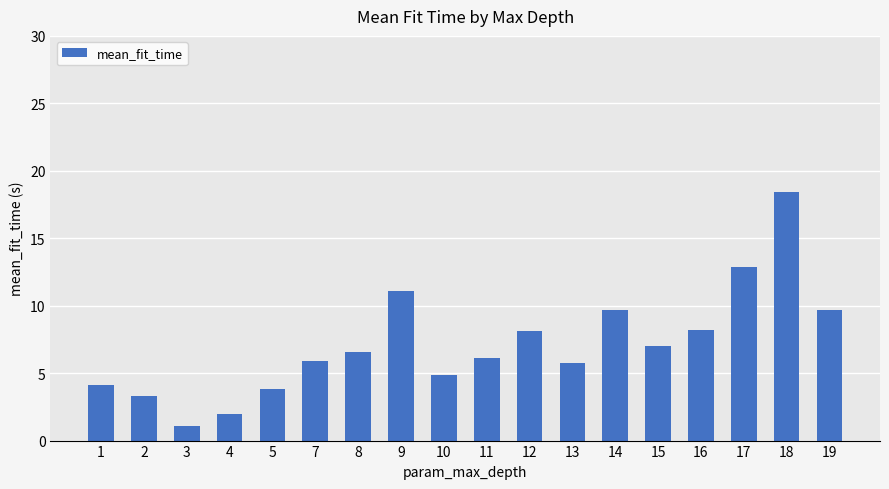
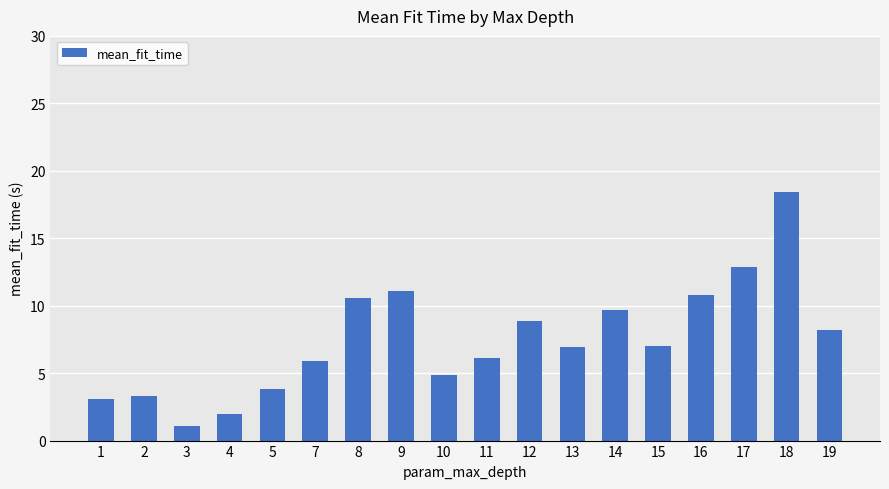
1: 4.1 -> 3.1
8: 6.6 -> 10.5
12: 8.1 -> 8.9
13: 5.8 -> 6.9
16: 8.2 -> 10.8
19: 9.7 -> 8.2
